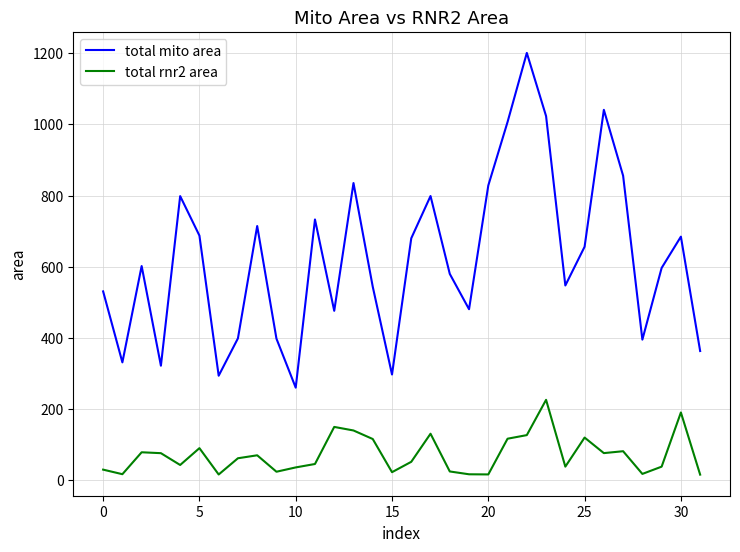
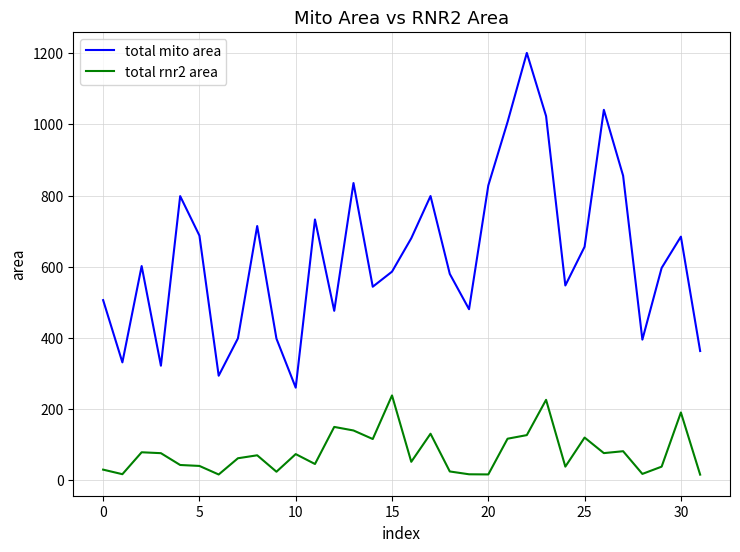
total mito area, 0: 530 -> 510
total rnr2 area, 5: 90 -> 40
total rnr2 area, 10: 30 -> 70
total mito area, 15: 300 -> 590
total rnr2 area, 15: 20 -> 240
